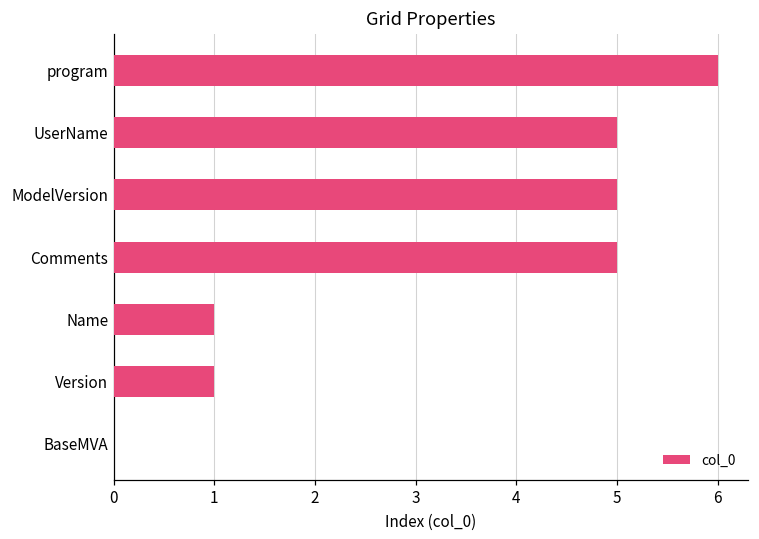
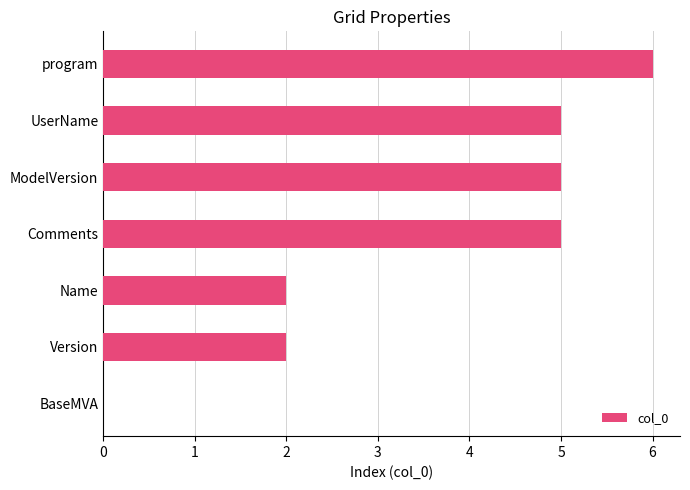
Name: 1 -> 2
Version: 1 -> 2
